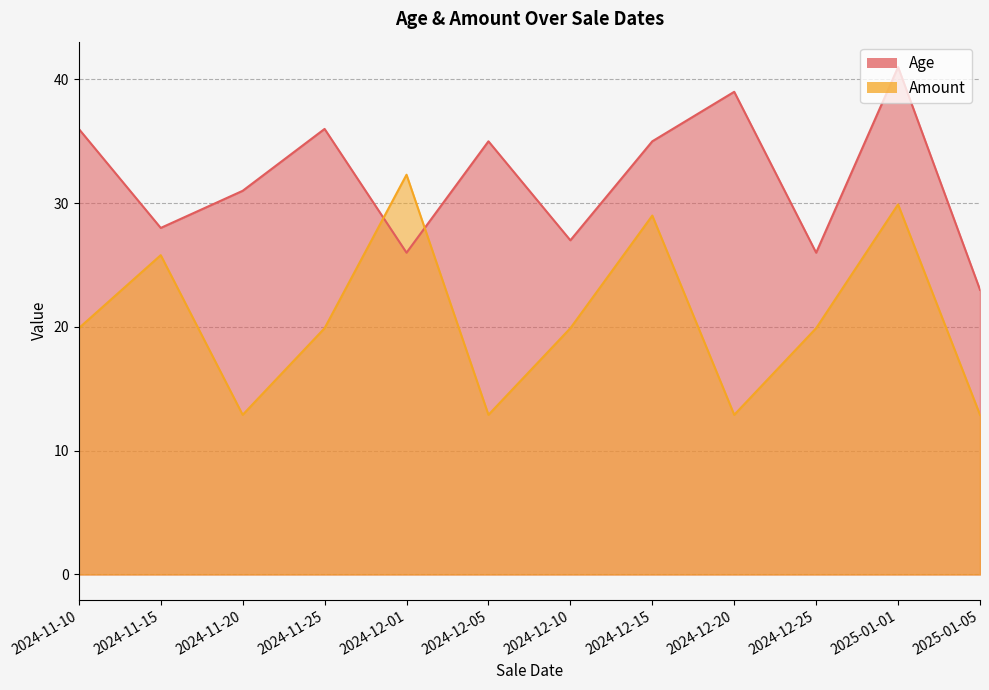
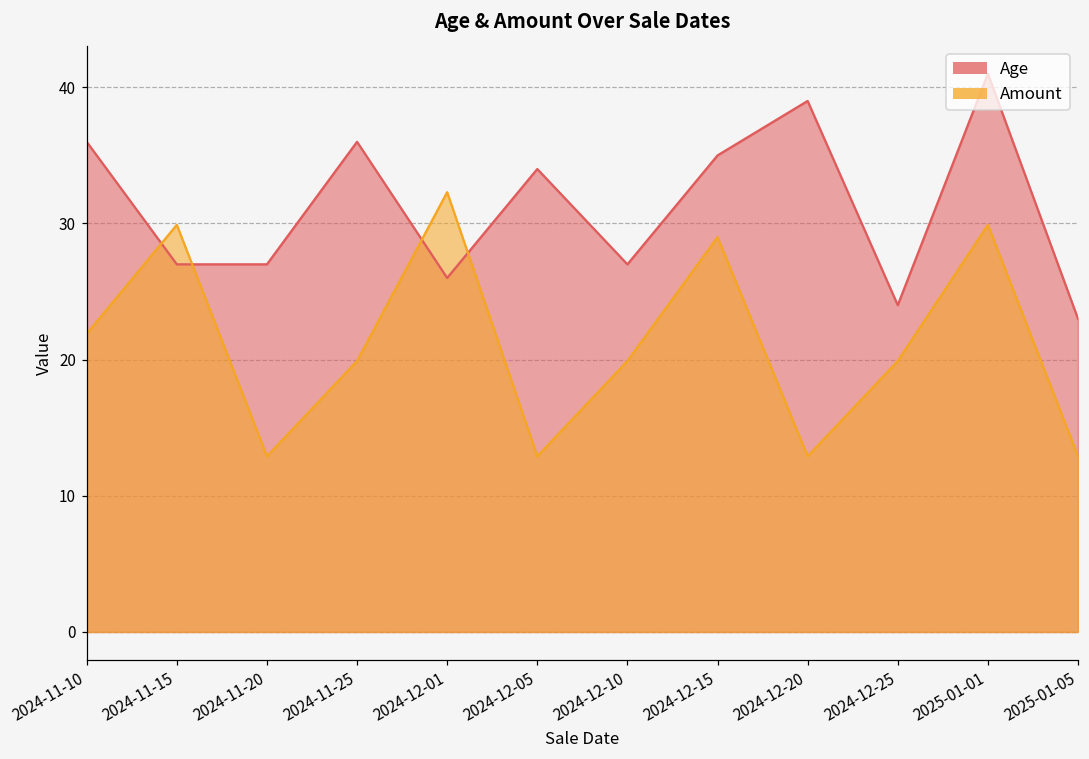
Amount, 2024-11-10: 19.9 -> 21.9
Age, 2024-11-15: 28 -> 27
Amount, 2024-11-15: 25.8 -> 29.9
Age, 2024-11-20: 31 -> 27
Age, 2024-12-05: 35 -> 34
Age, 2024-12-25: 26 -> 24
